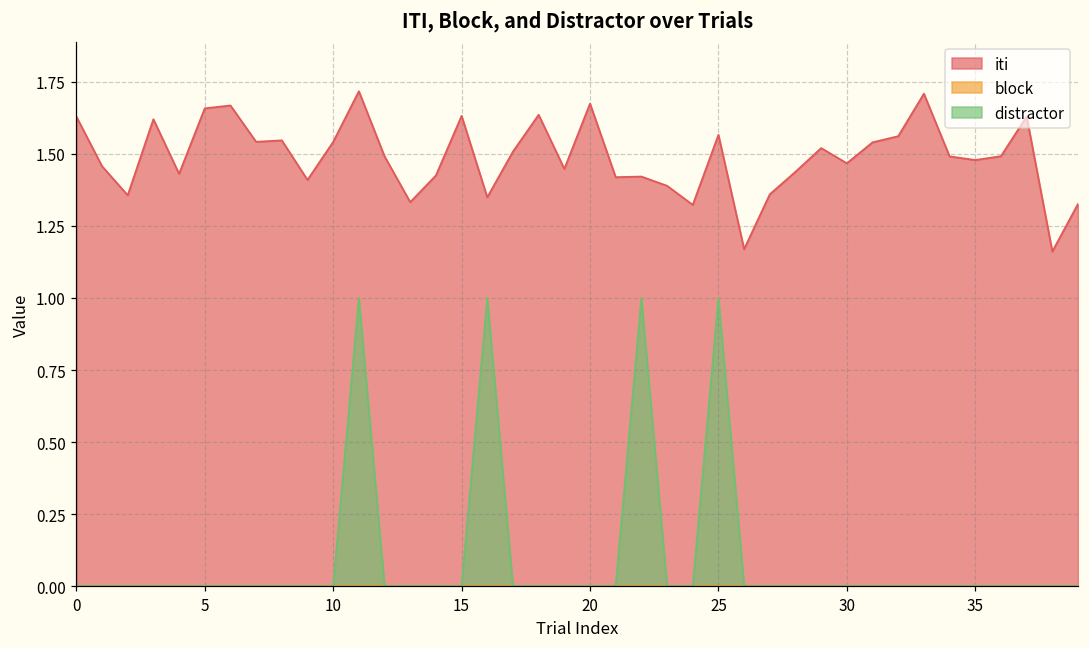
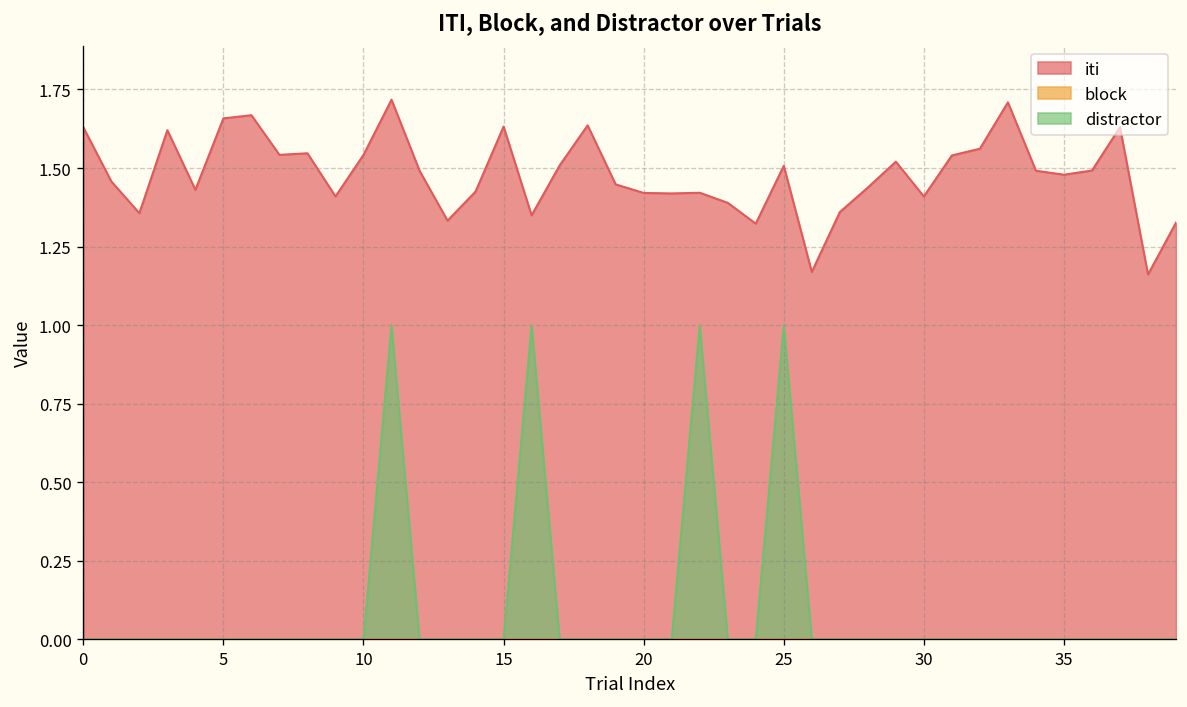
iti, 20: 1.67 -> 1.42
iti, 25: 1.57 -> 1.51
iti, 30: 1.47 -> 1.41
